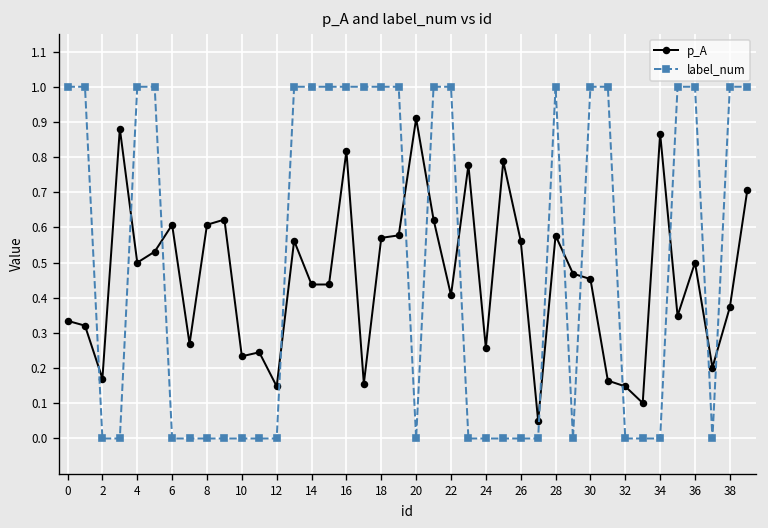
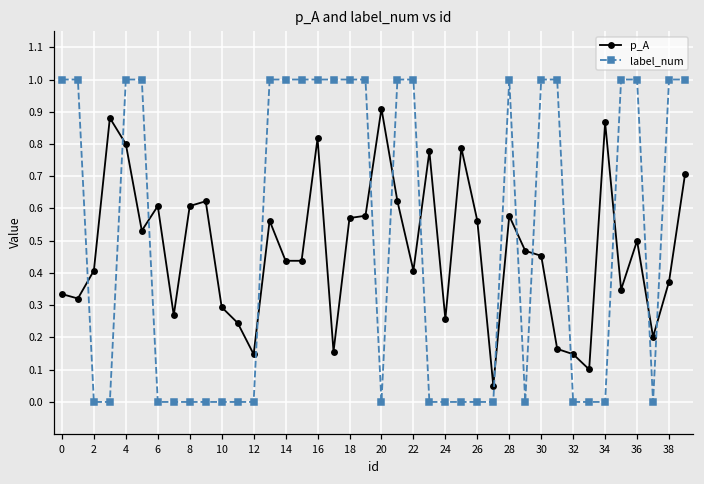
p_A, 2: 0.17 -> 0.41
p_A, 4: 0.5 -> 0.8
p_A, 10: 0.23 -> 0.29
